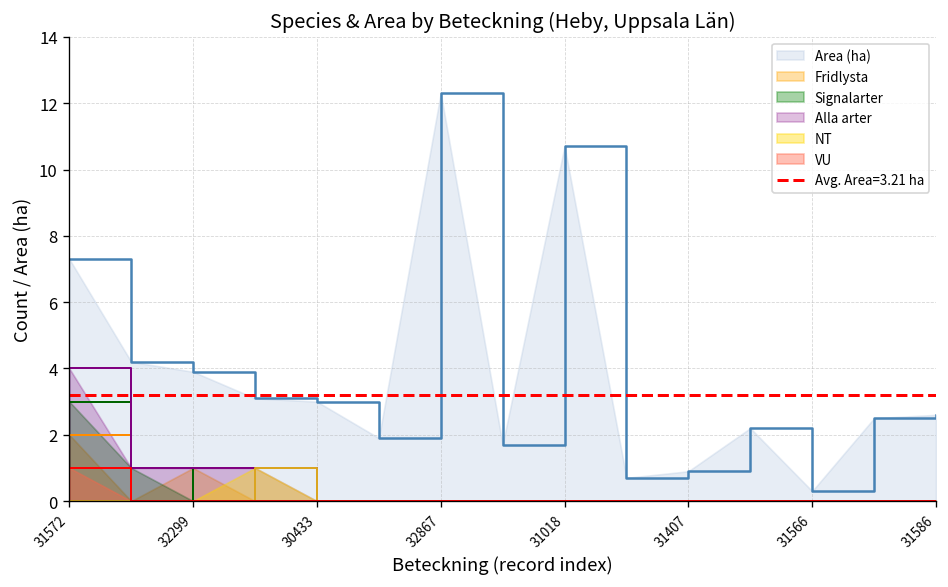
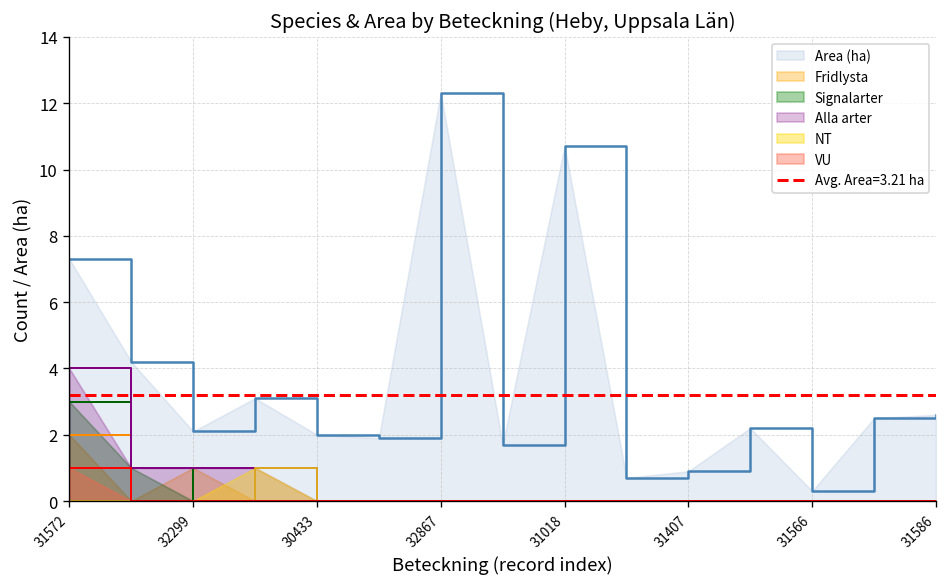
Area (ha), 32299: 3.9 -> 2.1
Area (ha), 30433: 3 -> 2
